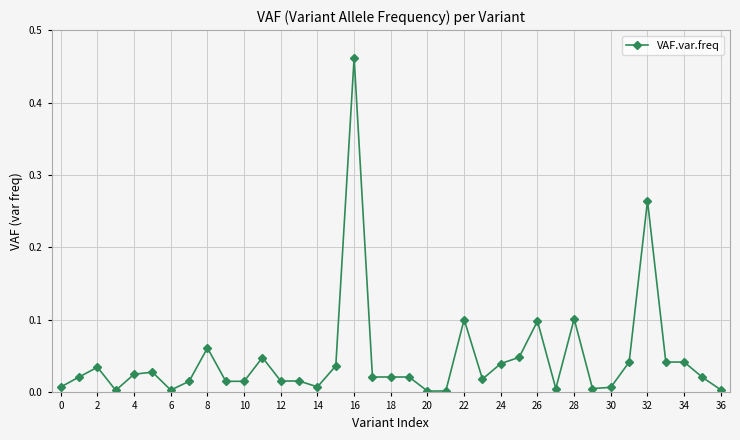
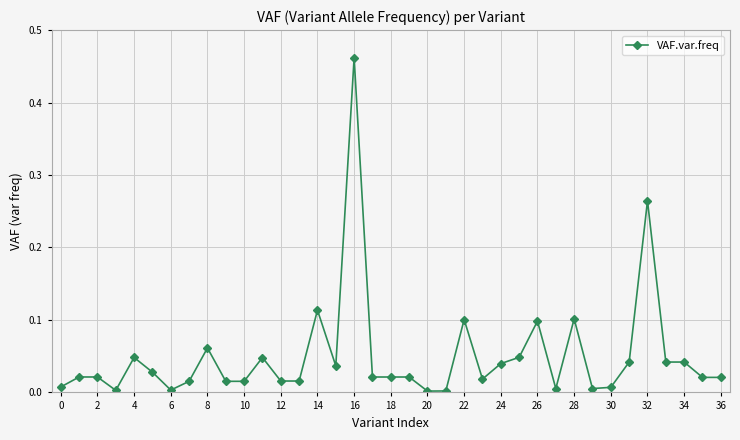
2: 0.03 -> 0.02
4: 0.03 -> 0.05
14: 0.01 -> 0.11
36: 0.00 -> 0.02
